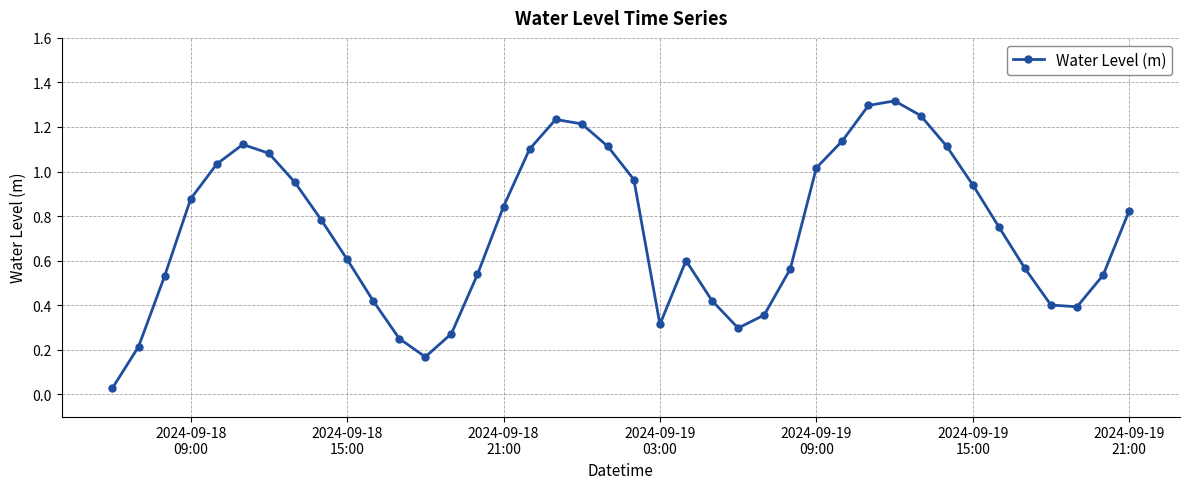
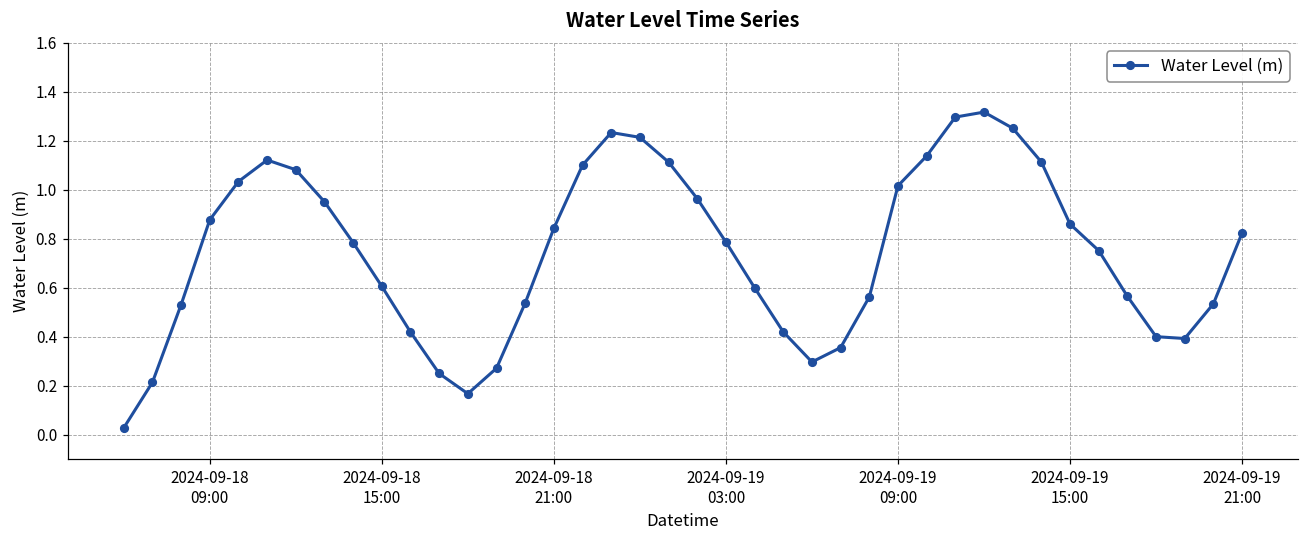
2024-09-19 03:00: 0.31 -> 0.79
2024-09-19 15:00: 0.94 -> 0.86
